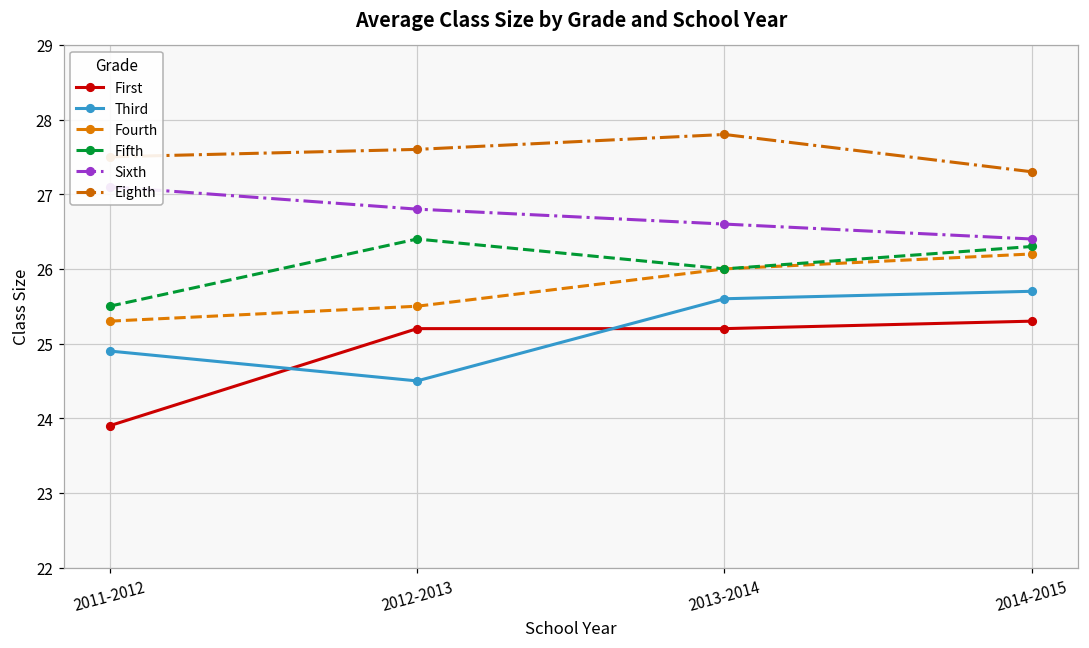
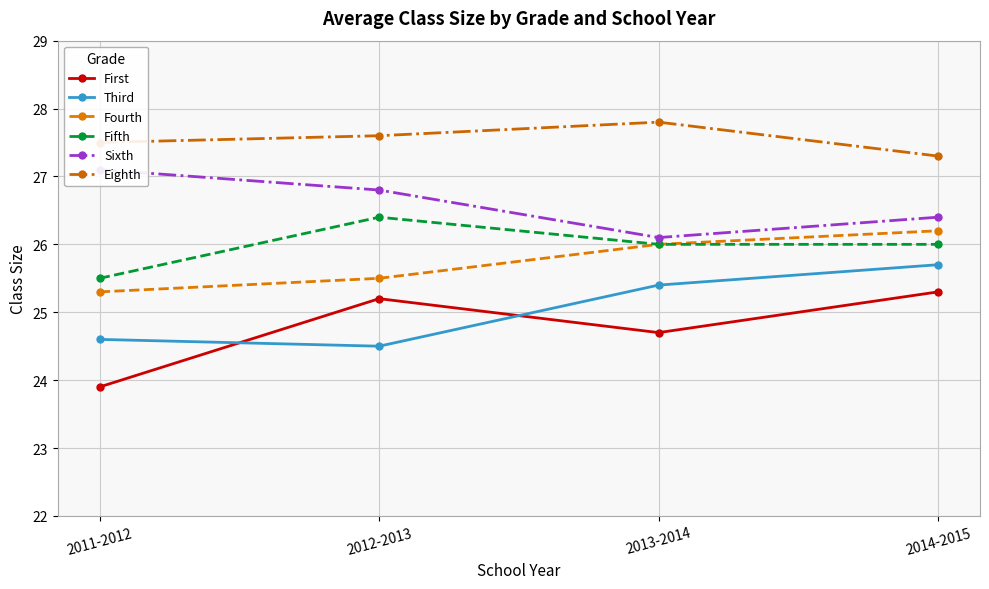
Third, 2011-2012: 24.9 -> 24.6
First, 2013-2014: 25.2 -> 24.7
Third, 2013-2014: 25.6 -> 25.4
Sixth, 2013-2014: 26.6 -> 26.1
Fifth, 2014-2015: 26.3 -> 26.0
